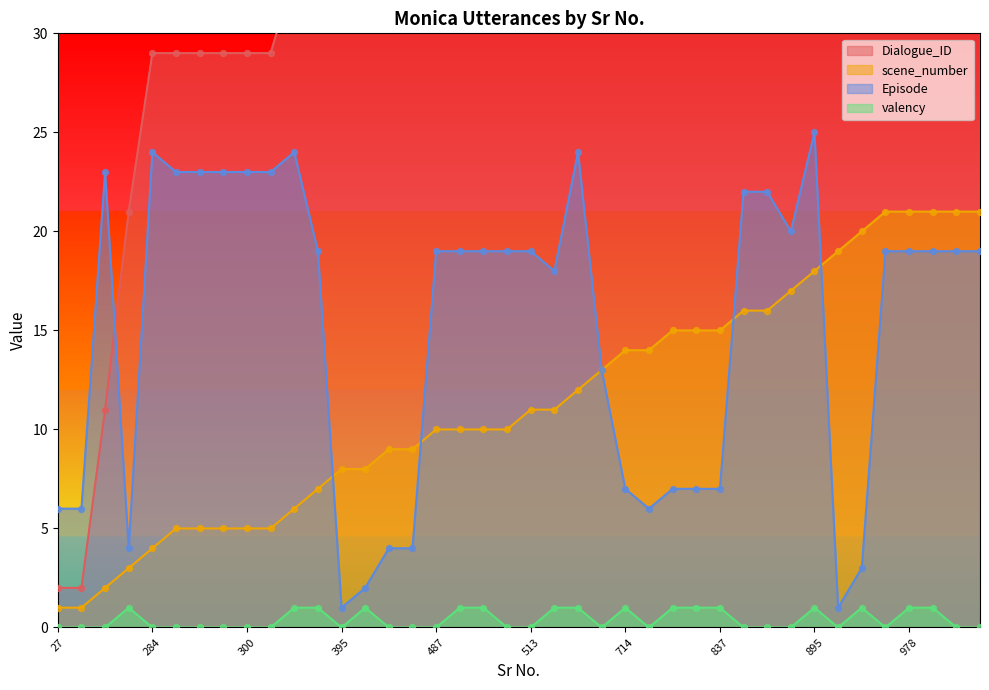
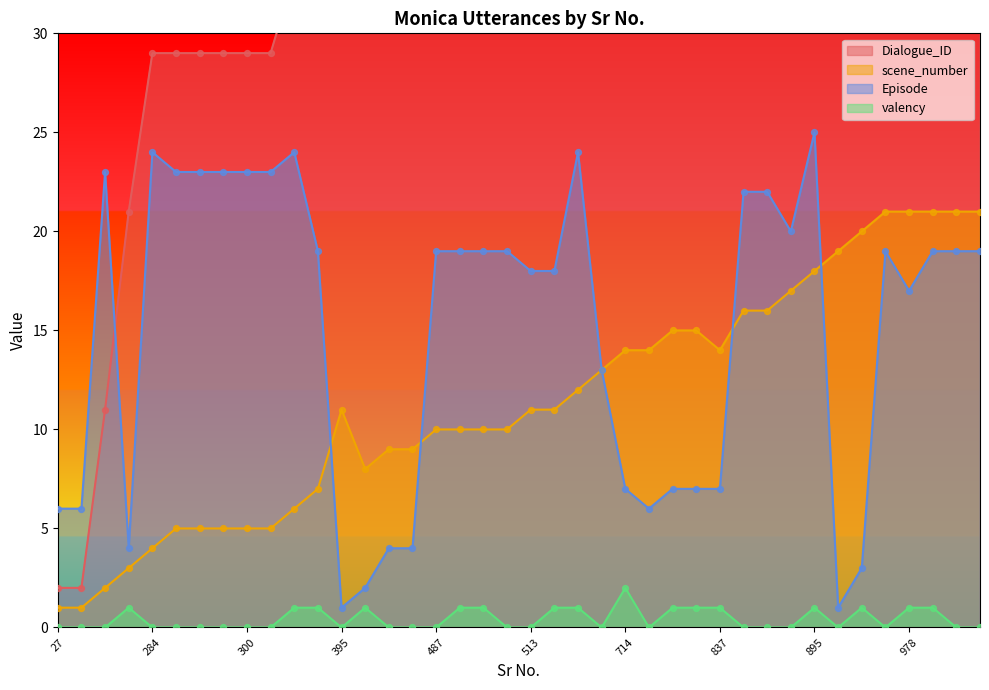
scene_number, 395: 8 -> 11
Episode, 513: 19 -> 18
valency, 714: 1 -> 2
scene_number, 837: 15 -> 14
Episode, 978: 19 -> 17
